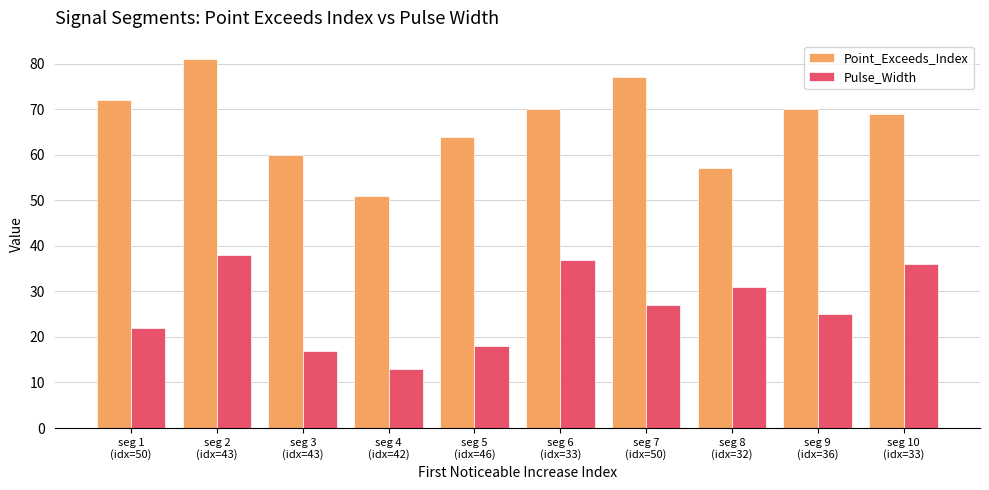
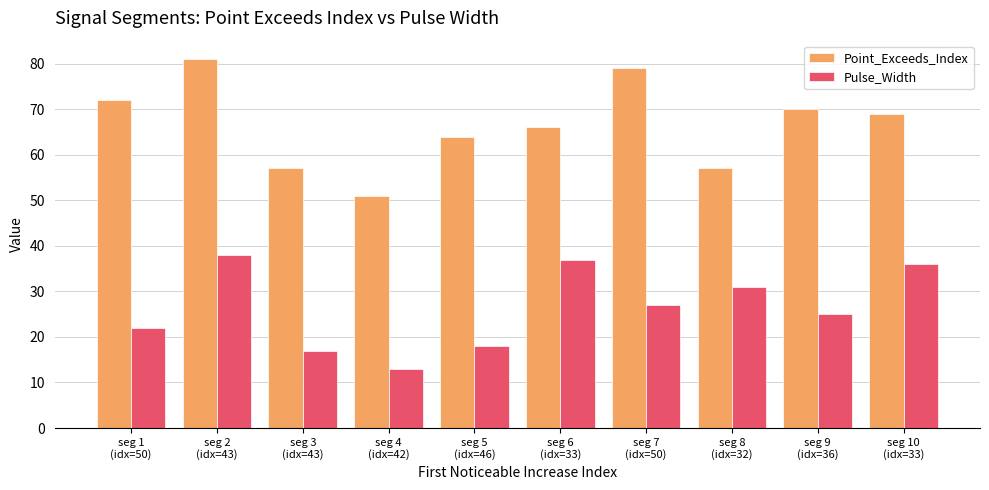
Point_Exceeds_Index, seg 3 (idx=43): 60 -> 57
Point_Exceeds_Index, seg 6 (idx=33): 70 -> 66
Point_Exceeds_Index, seg 7 (idx=50): 77 -> 79
